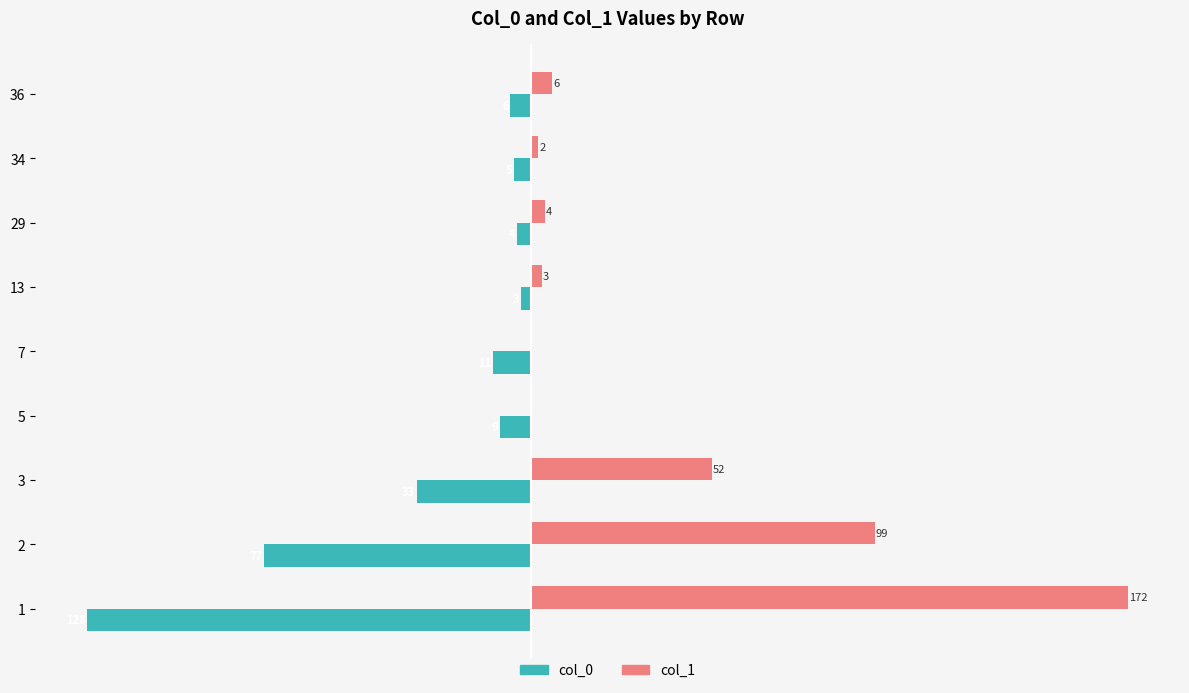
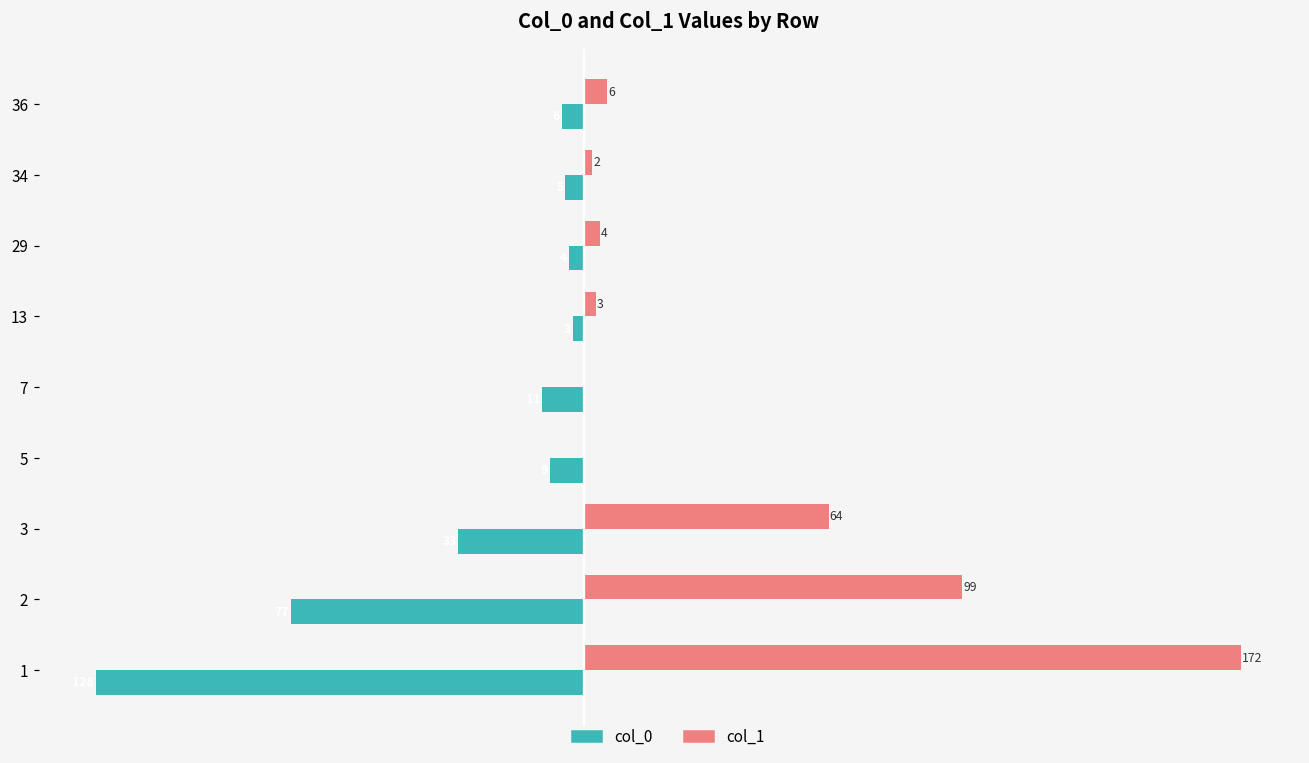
col_1, 3: 52 -> 64
